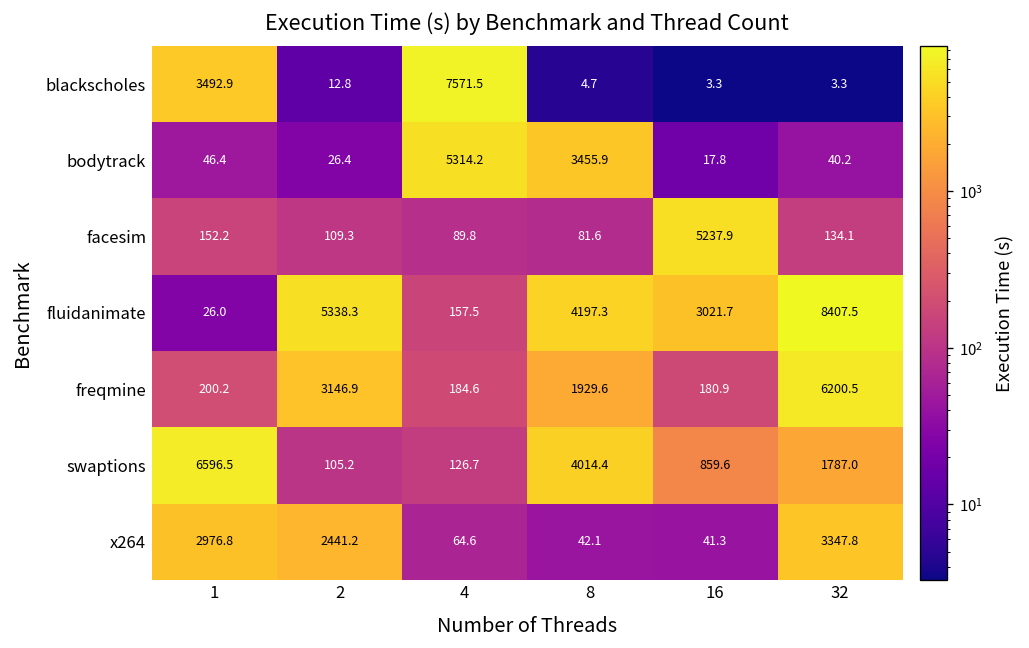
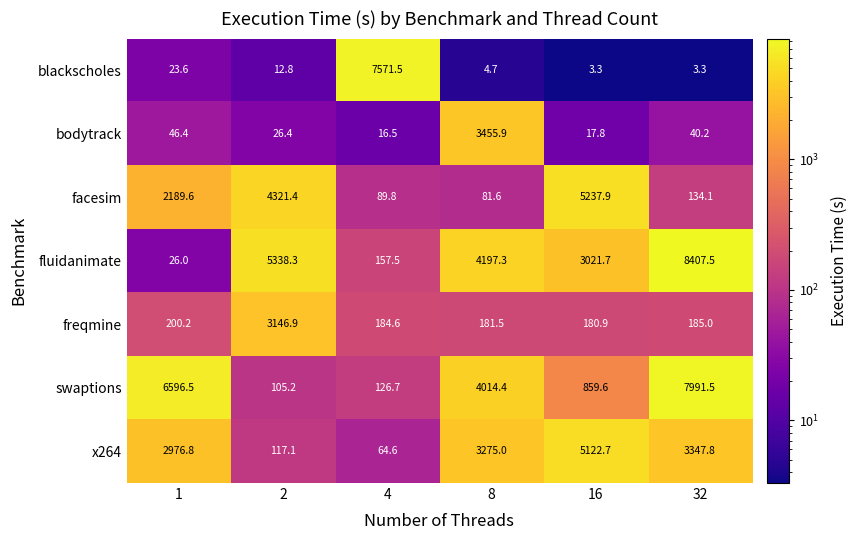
blackscholes, 1: 3492.9 -> 23.6
bodytrack, 4: 5314.2 -> 16.5
facesim, 1: 152.2 -> 2189.6
facesim, 2: 109.3 -> 4321.4
freqmine, 8: 1929.6 -> 181.5
freqmine, 32: 6200.5 -> 185.0
swaptions, 32: 1787.0 -> 7991.5
x264, 2: 2441.2 -> 117.1
x264, 8: 42.1 -> 3275.0
x264, 16: 41.3 -> 5122.7
